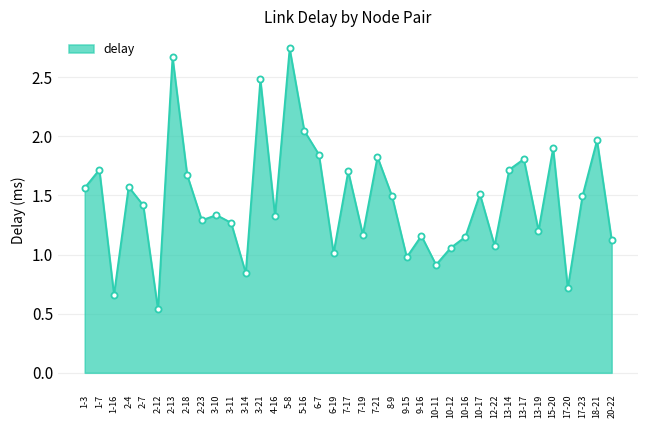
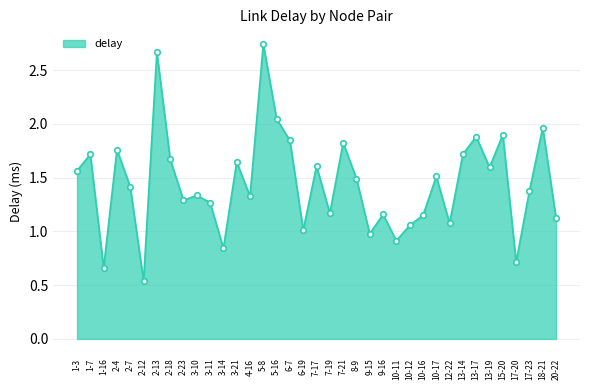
2-4: 1.57 -> 1.76
3-21: 2.48 -> 1.65
7-17: 1.70 -> 1.61
13-17: 1.81 -> 1.88
13-19: 1.20 -> 1.60
17-23: 1.49 -> 1.38
